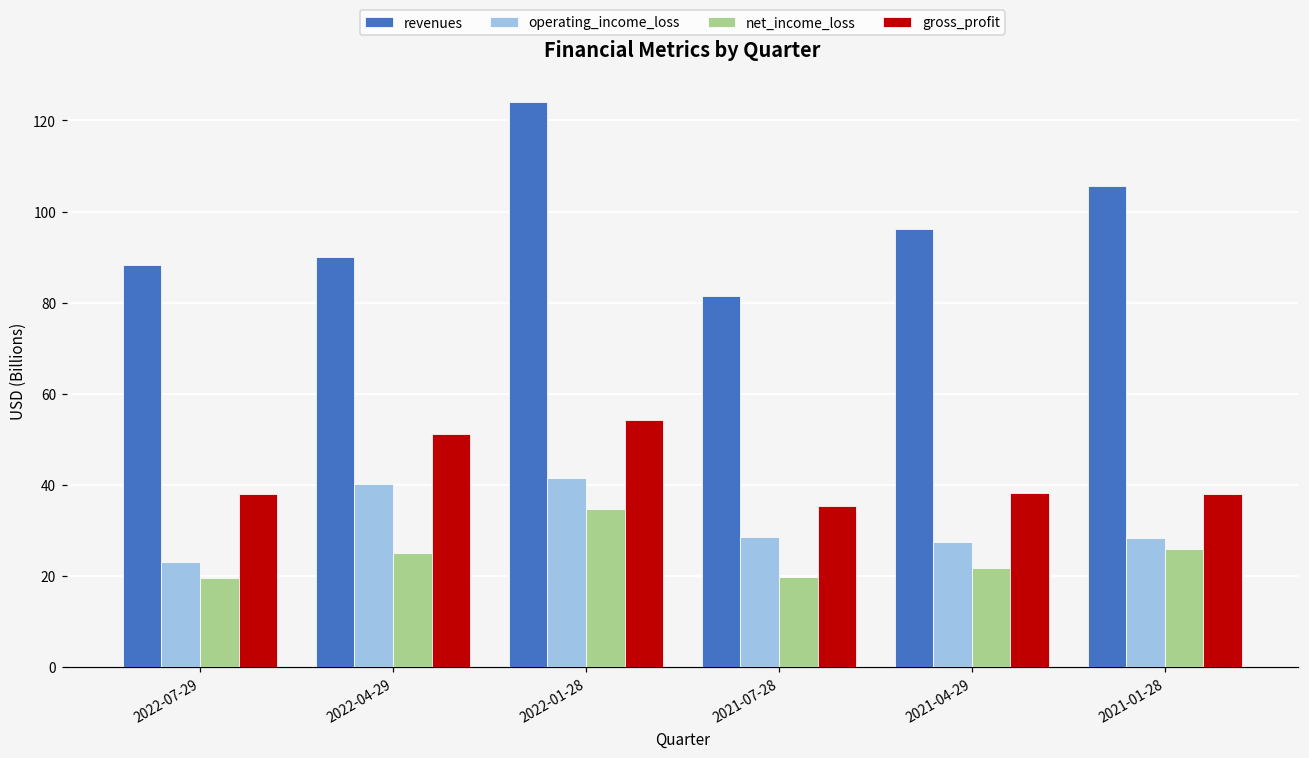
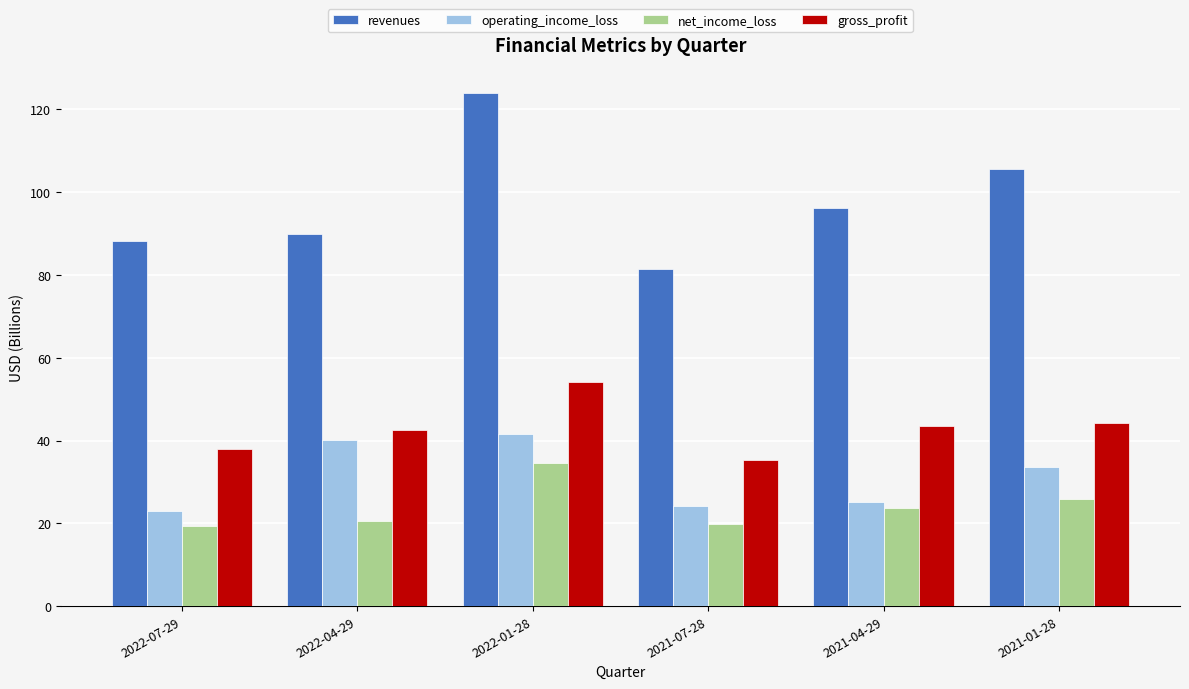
net_income_loss, 2022-04-29: 25 -> 21
gross_profit, 2022-04-29: 51 -> 43
operating_income_loss, 2021-07-28: 29 -> 24
operating_income_loss, 2021-04-29: 28 -> 25
net_income_loss, 2021-04-29: 22 -> 24
gross_profit, 2021-04-29: 38 -> 44
operating_income_loss, 2021-01-28: 28 -> 34
gross_profit, 2021-01-28: 38 -> 44
